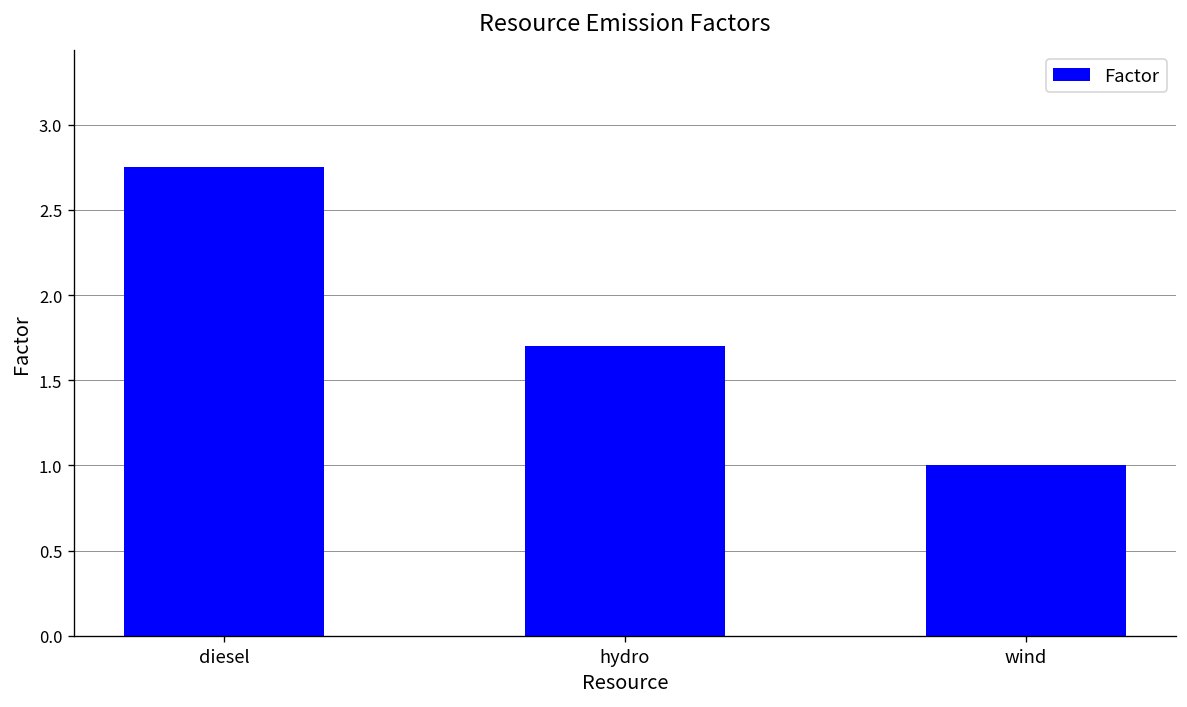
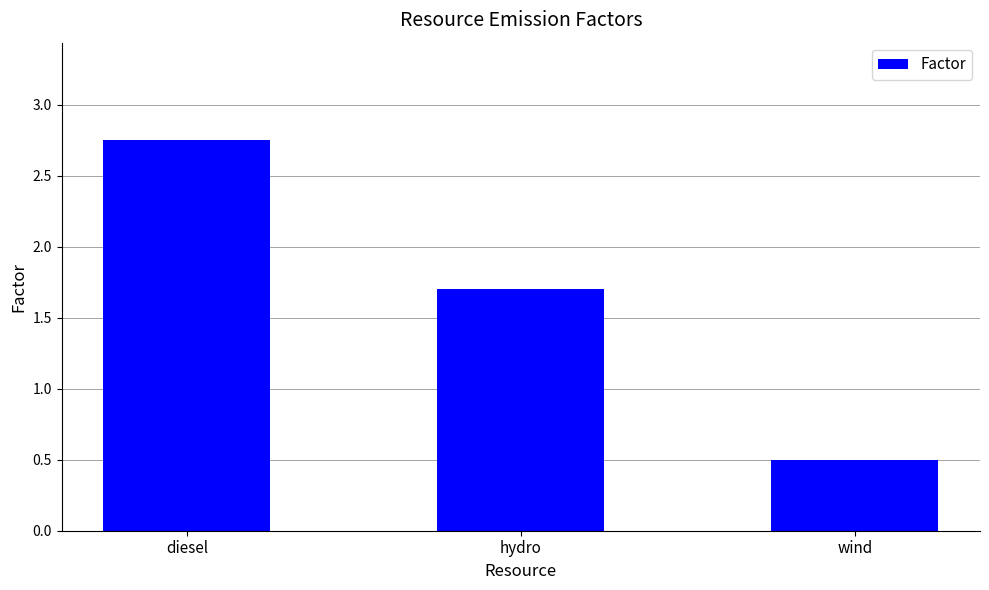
wind: 1.0 -> 0.5
